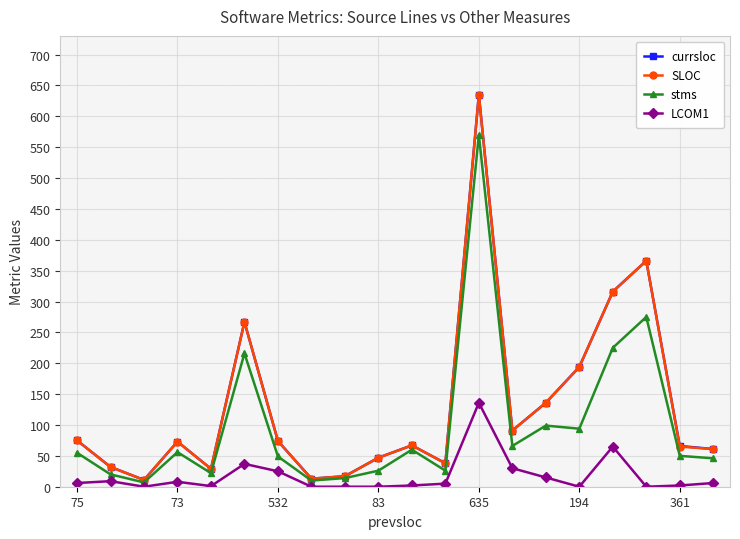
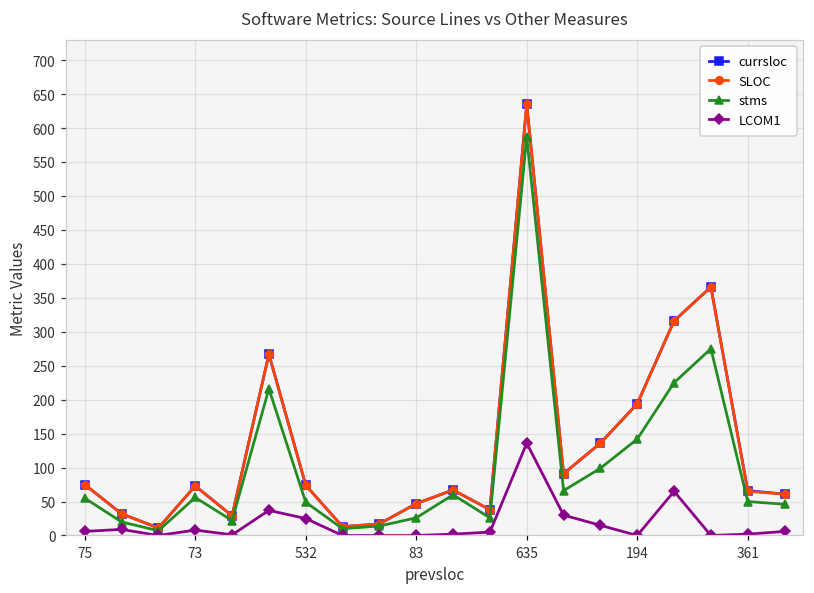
stms, 635: 570 -> 590
stms, 194: 90 -> 140
